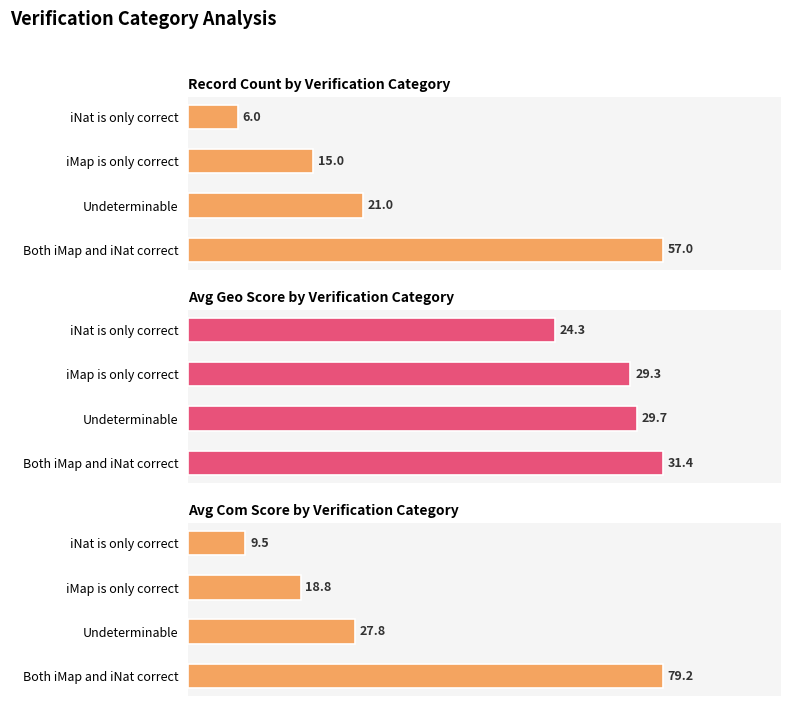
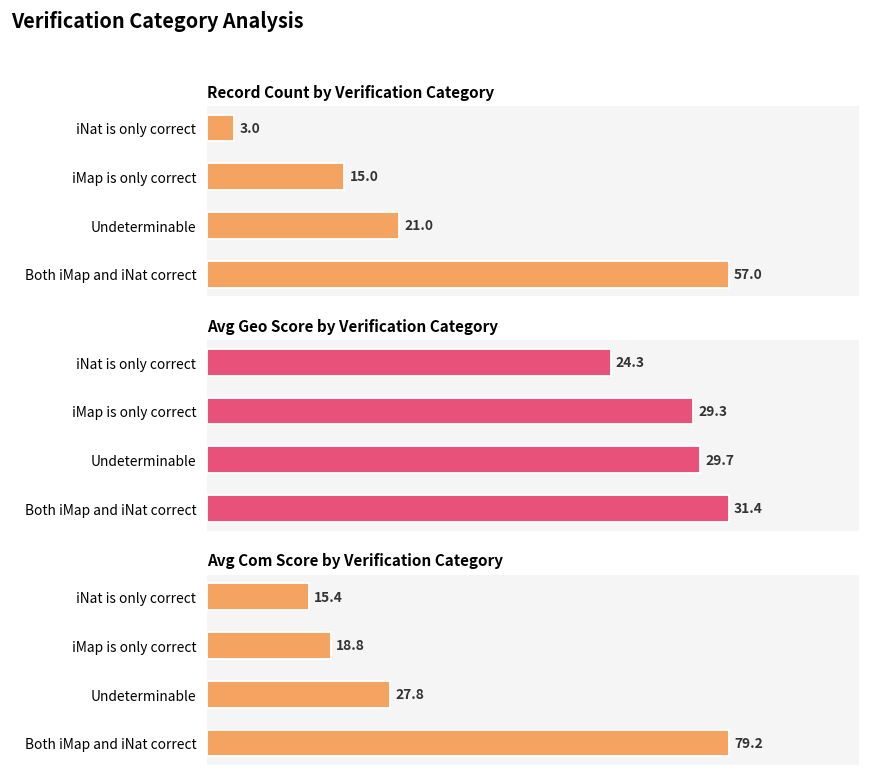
Record Count by Verification Category, iNat is only correct: 6.0 -> 3.0
Avg Com Score by Verification Category, iNat is only correct: 9.5 -> 15.4
